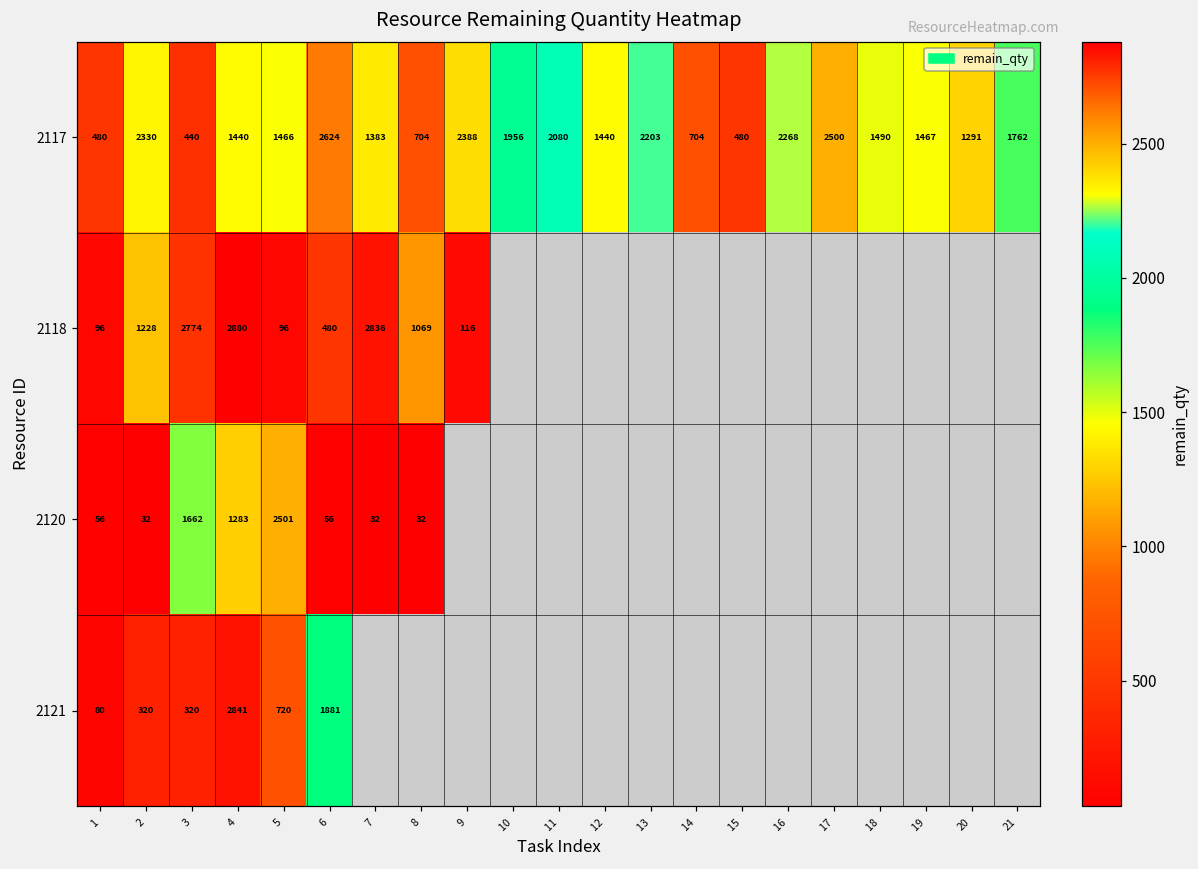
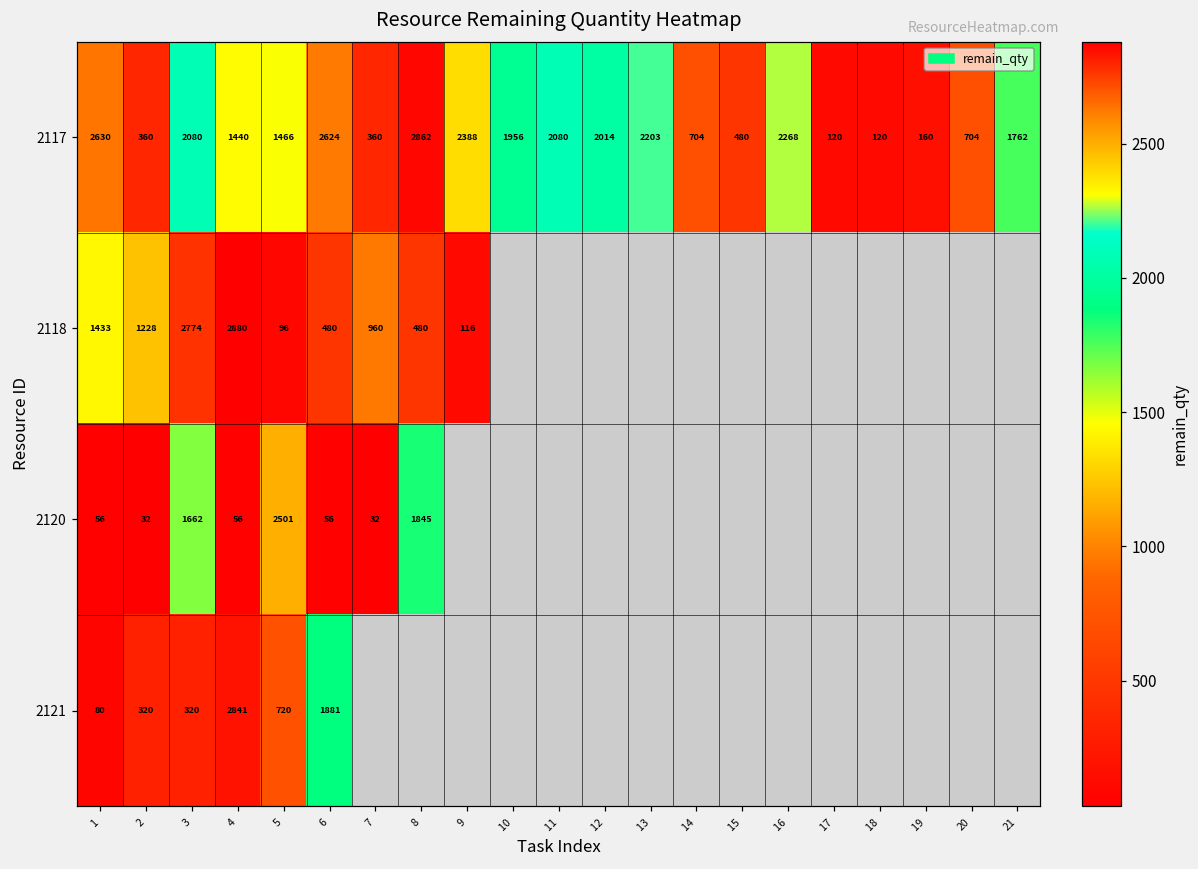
2117, 1: 480 -> 2630
2117, 2: 2330 -> 360
2117, 3: 440 -> 2080
2117, 7: 1383 -> 360
2117, 8: 704 -> 2862
2117, 12: 1440 -> 2014
2117, 17: 2500 -> 120
2117, 18: 1490 -> 120
2117, 19: 1467 -> 160
2117, 20: 1291 -> 704
2118, 1: 96 -> 1433
2118, 7: 2836 -> 960
2118, 8: 1069 -> 480
2120, 4: 1283 -> 56
2120, 8: 32 -> 1845
